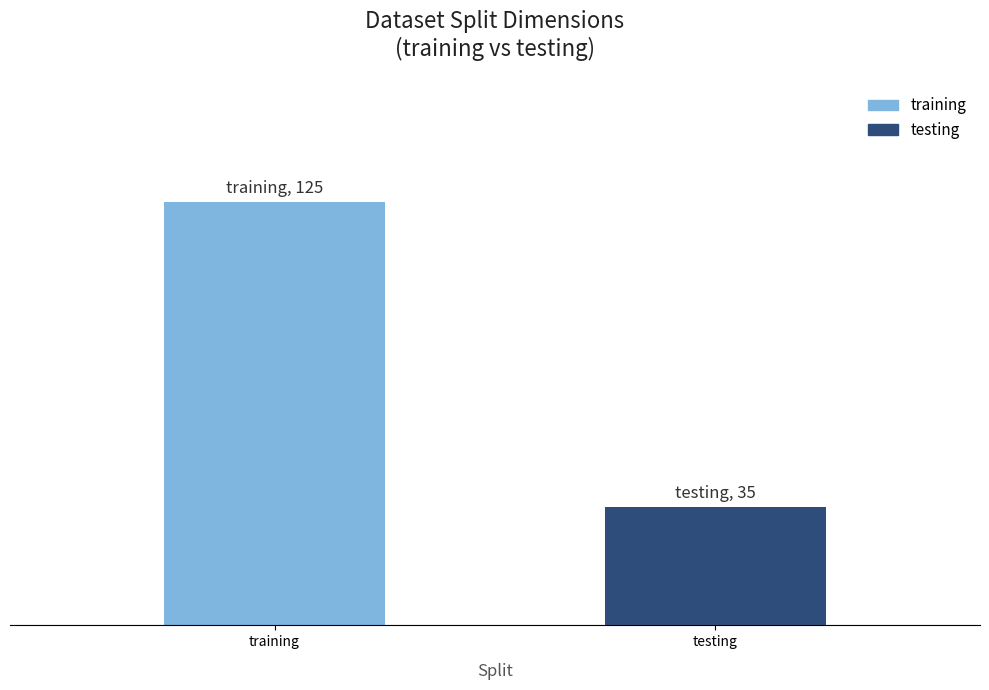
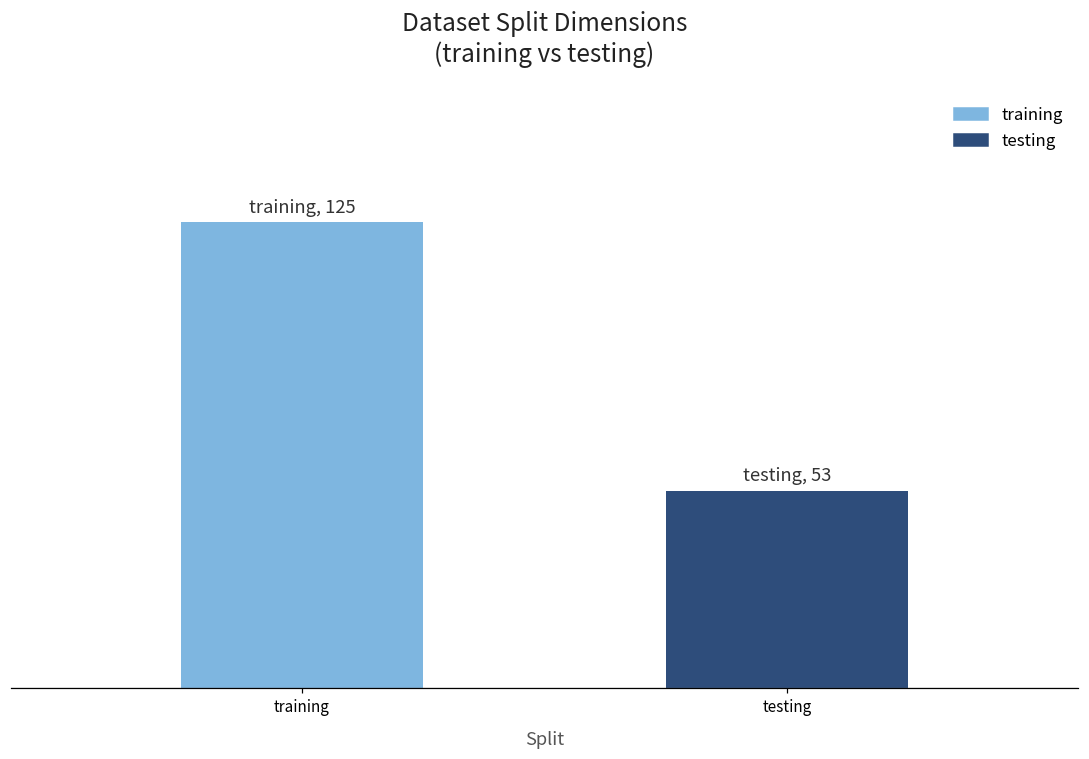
testing: 35 -> 53
